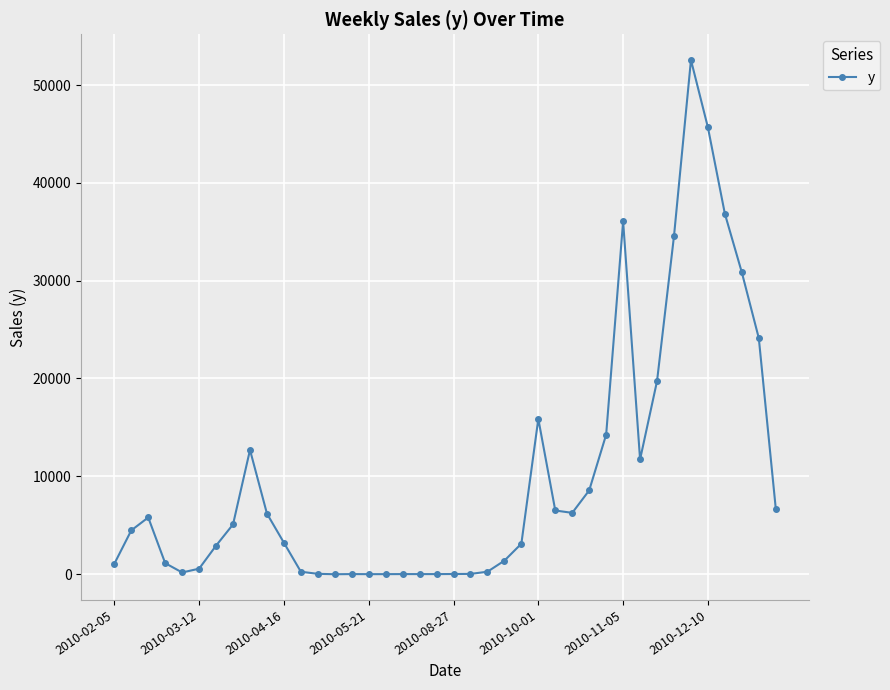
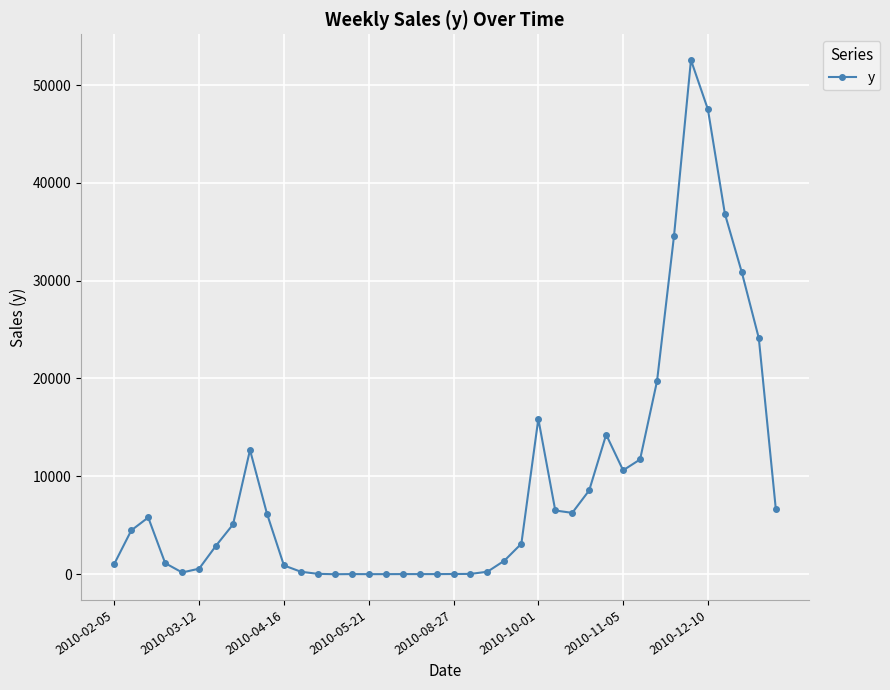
2010-04-16: 3000 -> 1000
2010-11-05: 36000 -> 11000
2010-12-10: 46000 -> 48000
